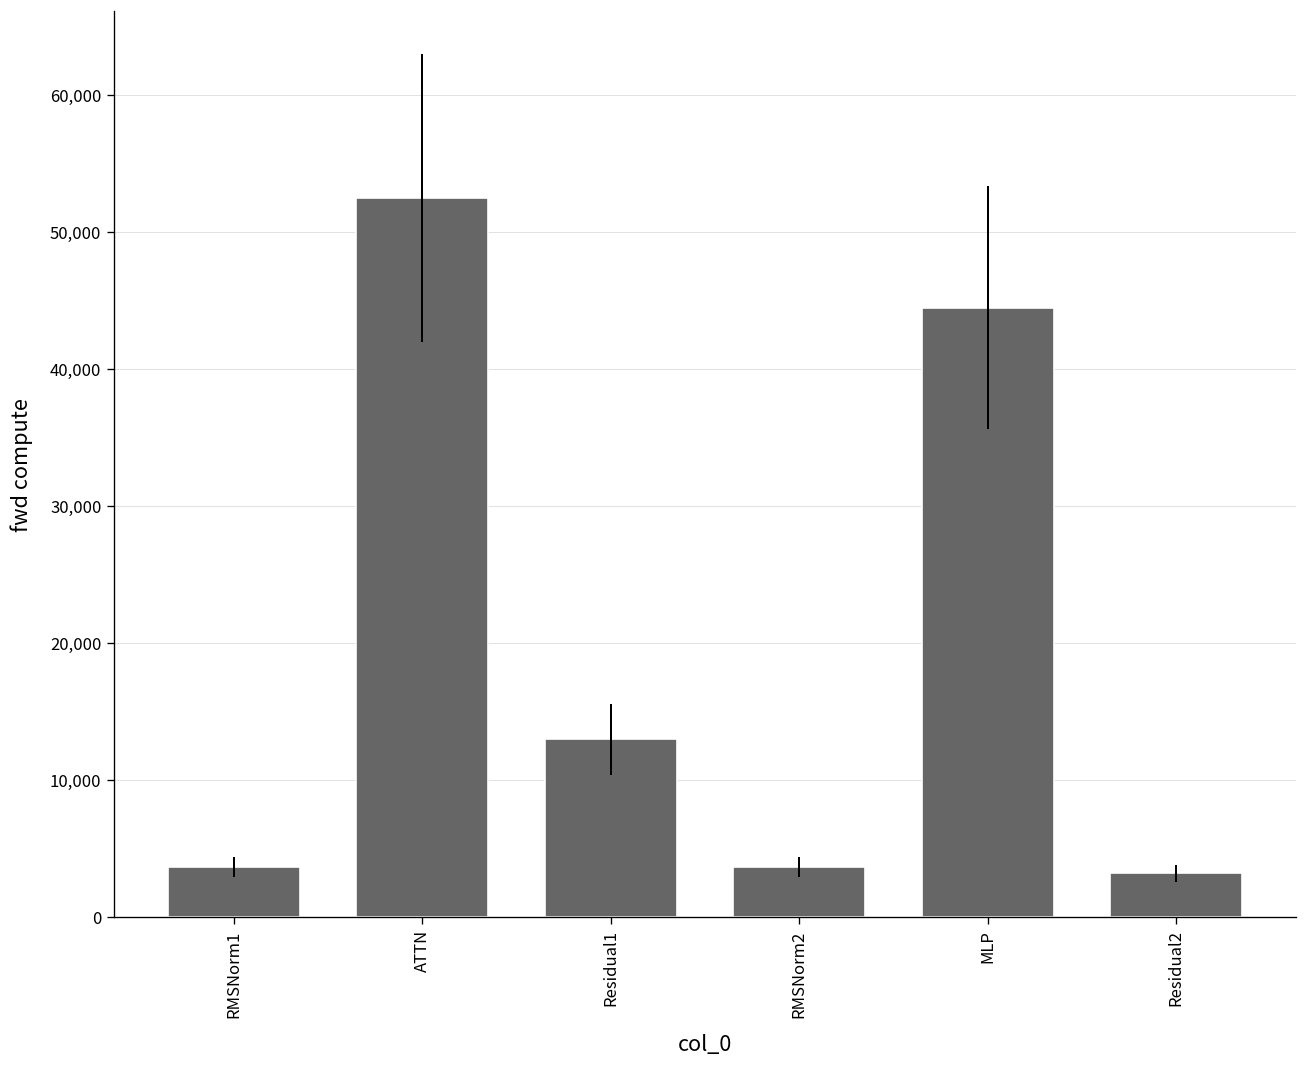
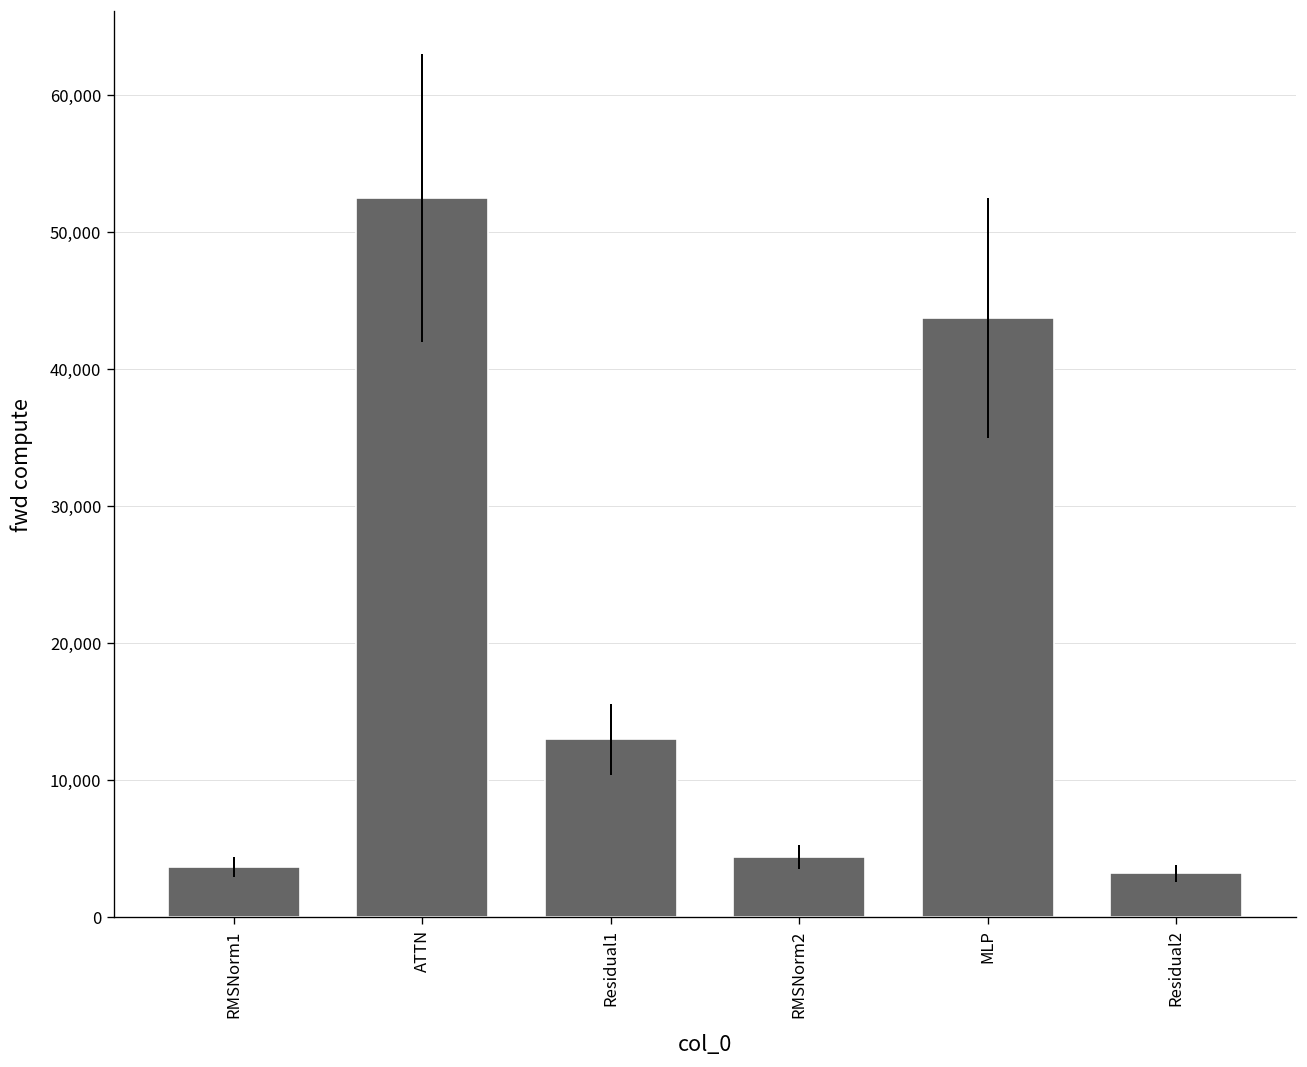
RMSNorm2: 3,600 -> 4,400
MLP: 44,500 -> 43,700
